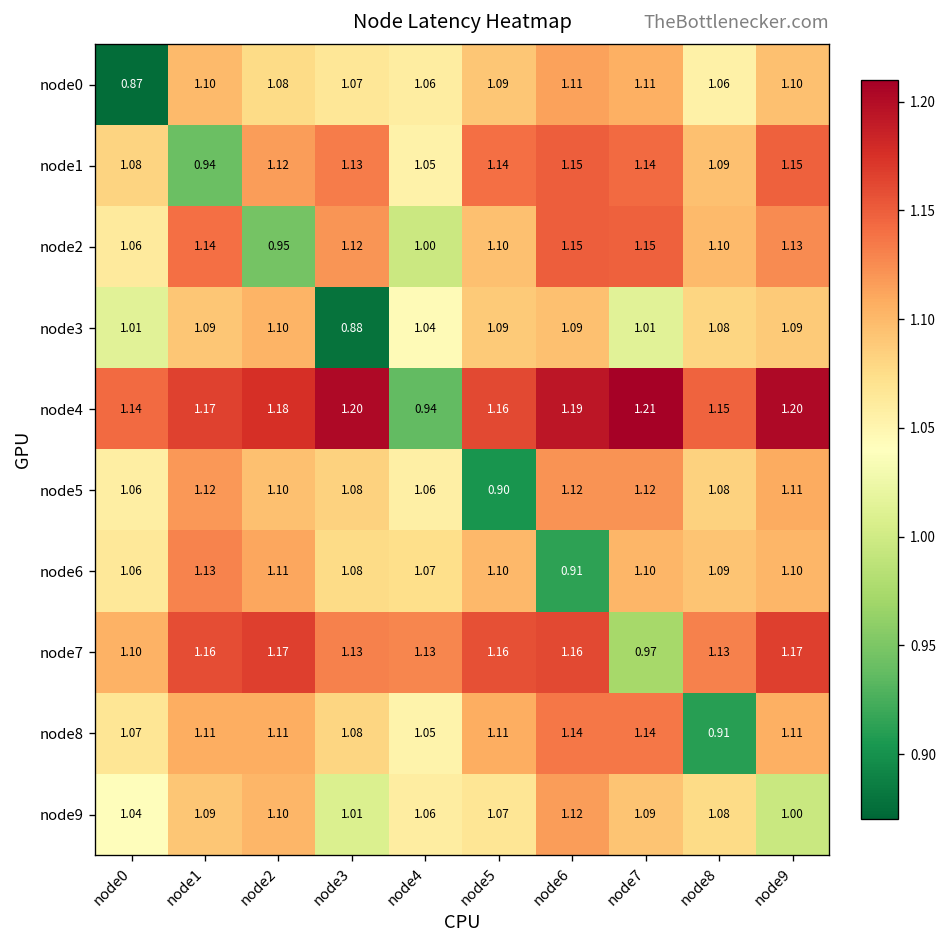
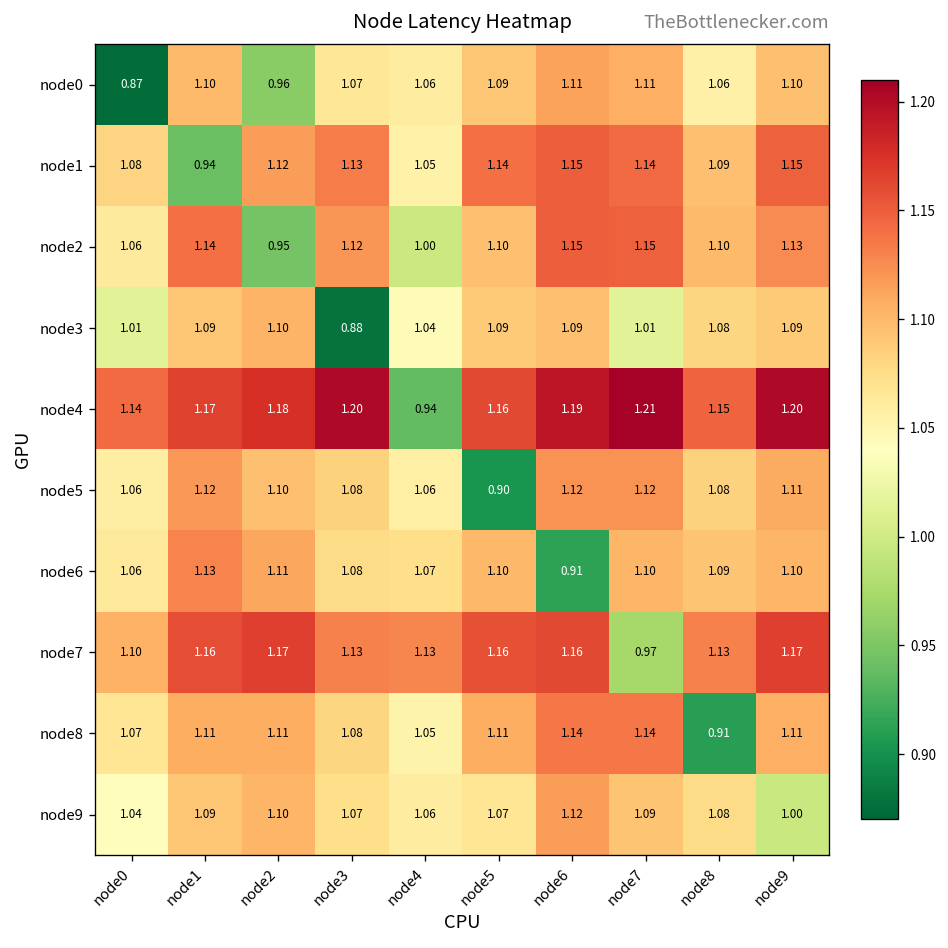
node0, node2: 1.08 -> 0.96
node9, node3: 1.01 -> 1.07
